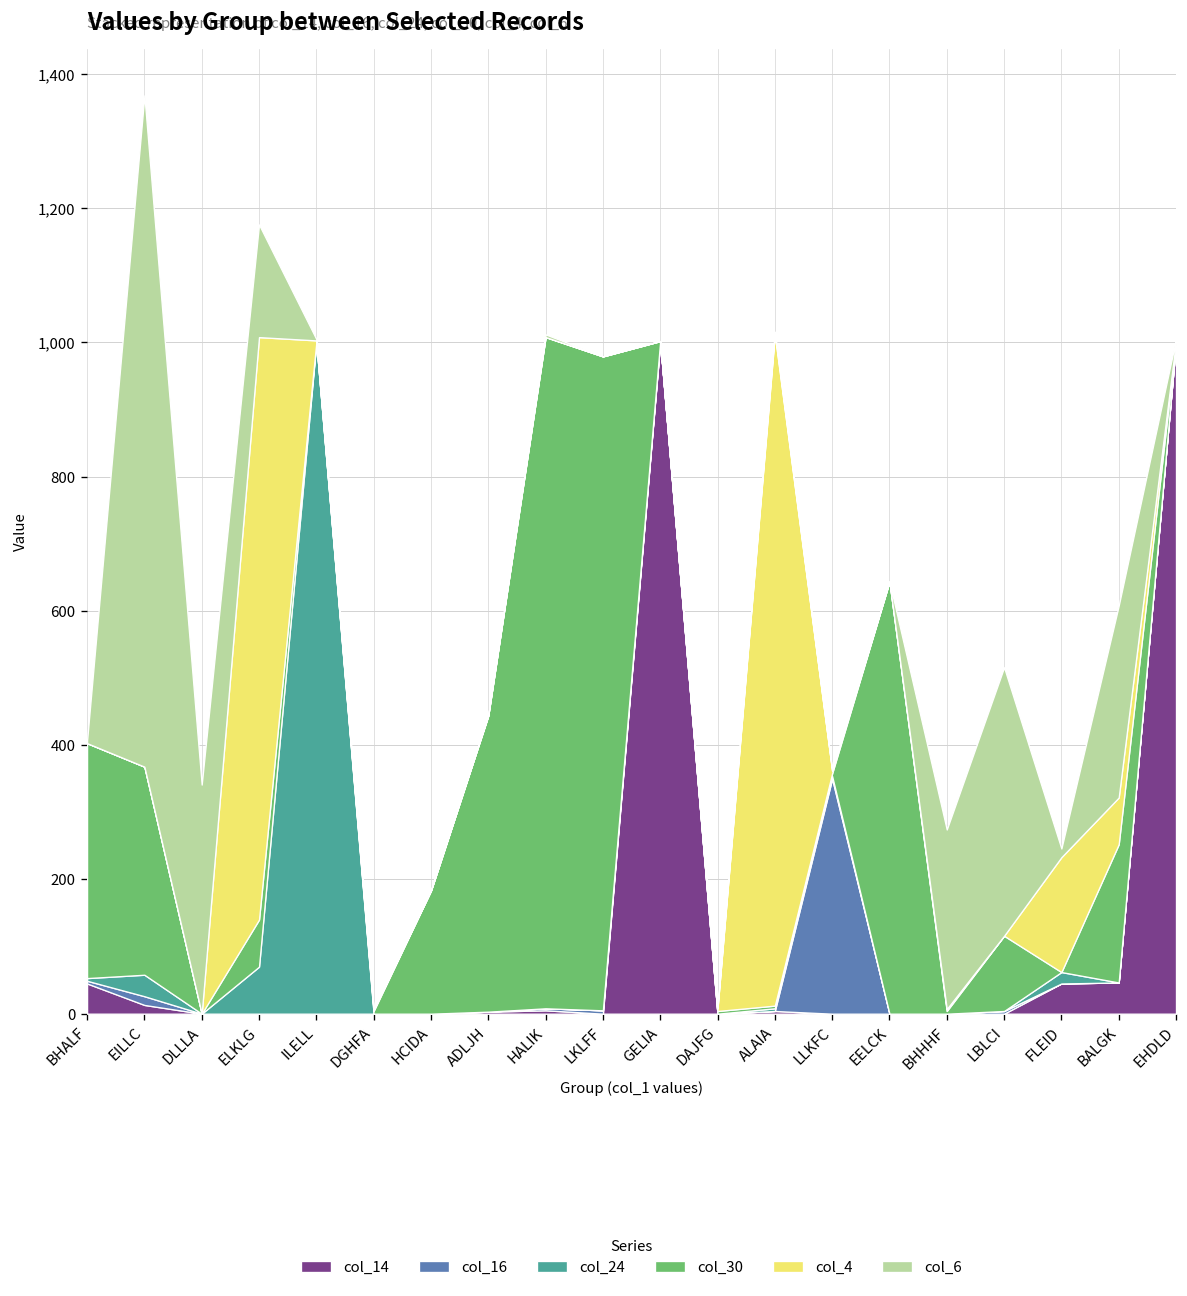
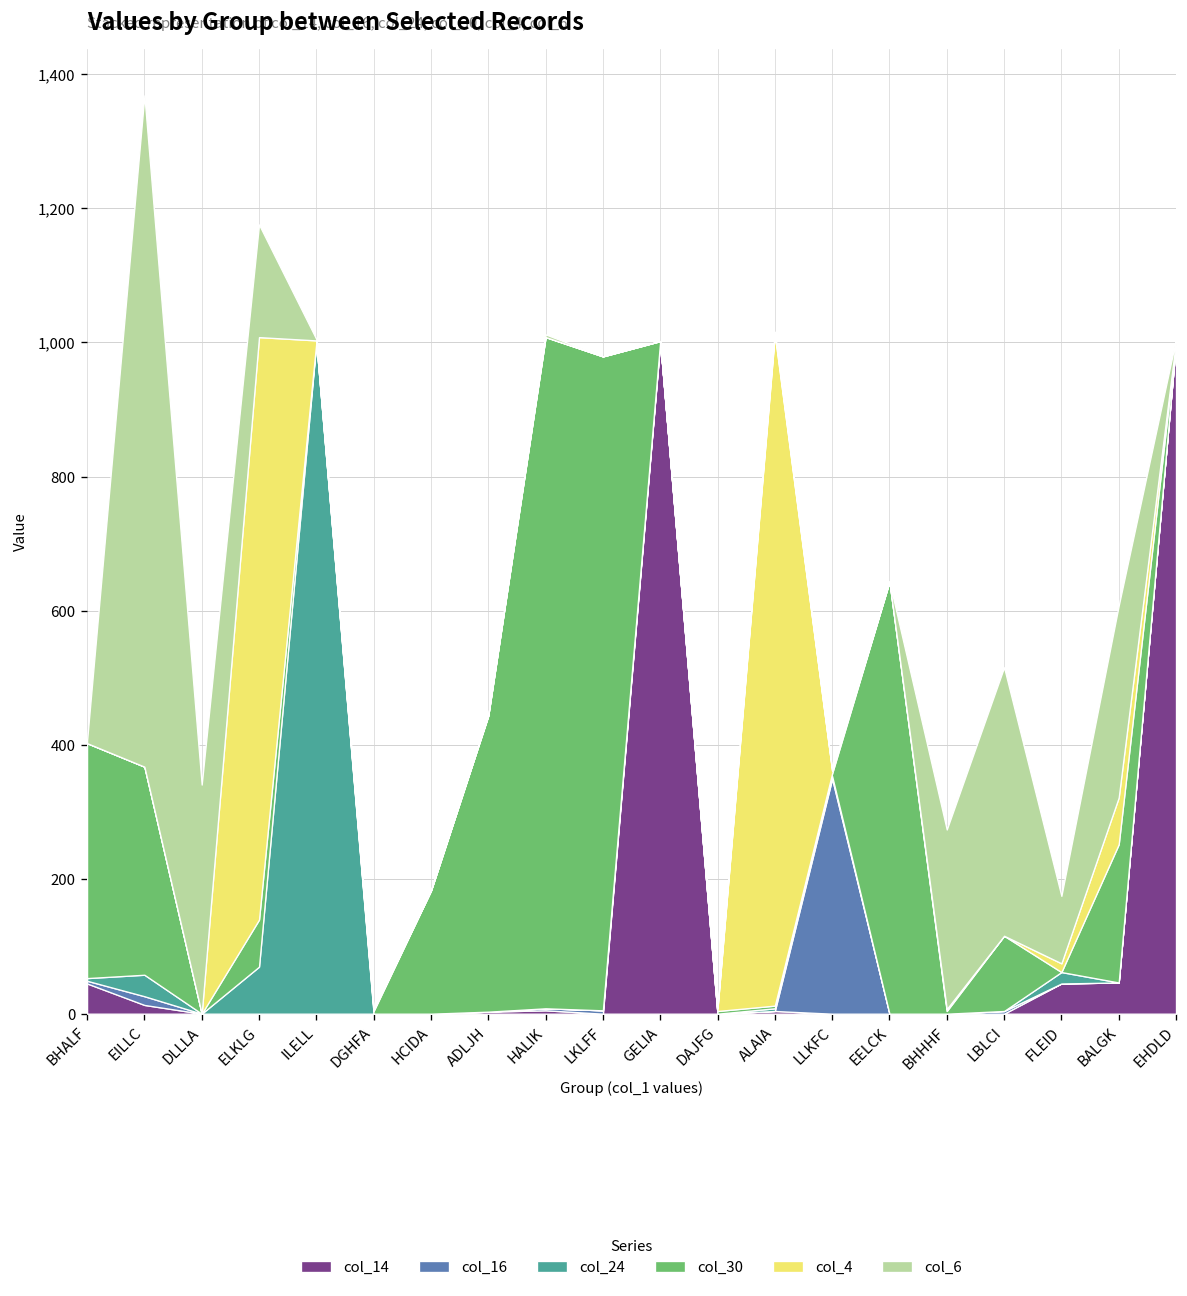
col_4, FLEID: 170 -> 10
col_6, FLEID: 10 -> 100
